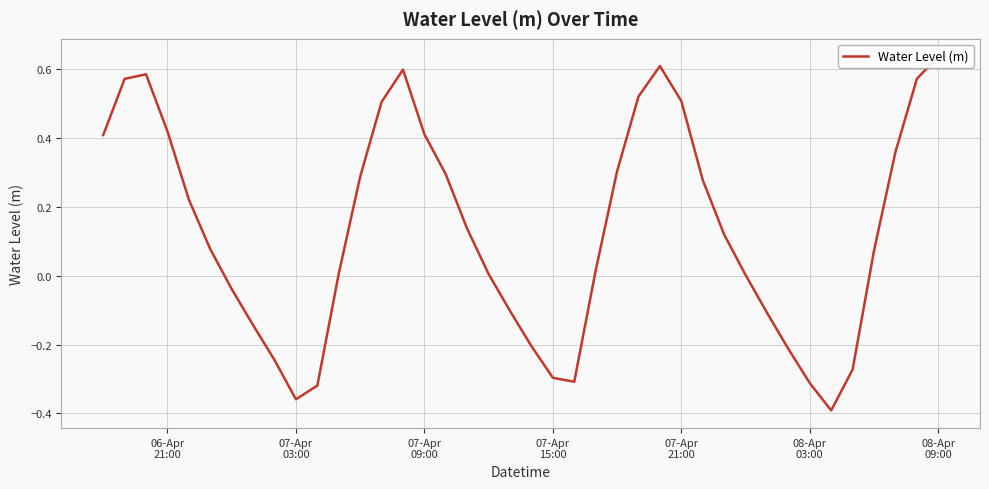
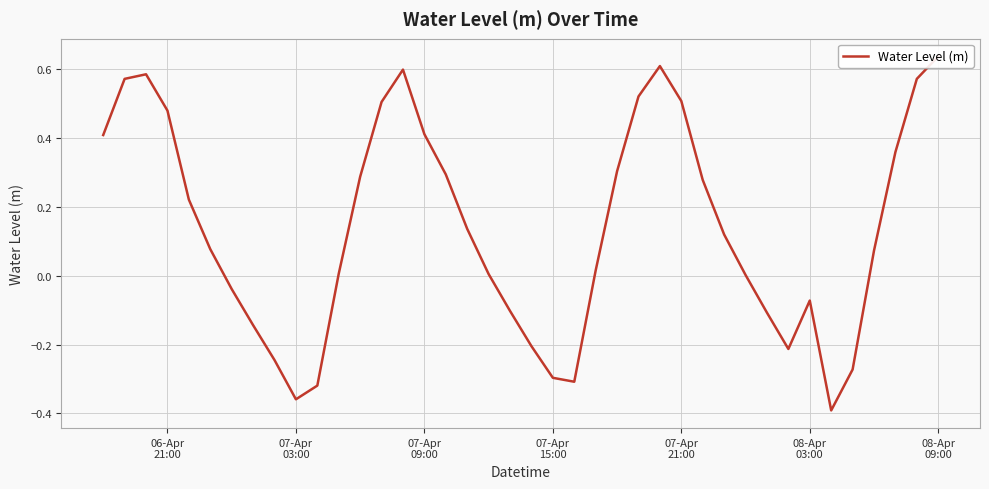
06-Apr 21:00: 0.42 -> 0.48
08-Apr 03:00: -0.31 -> -0.07
